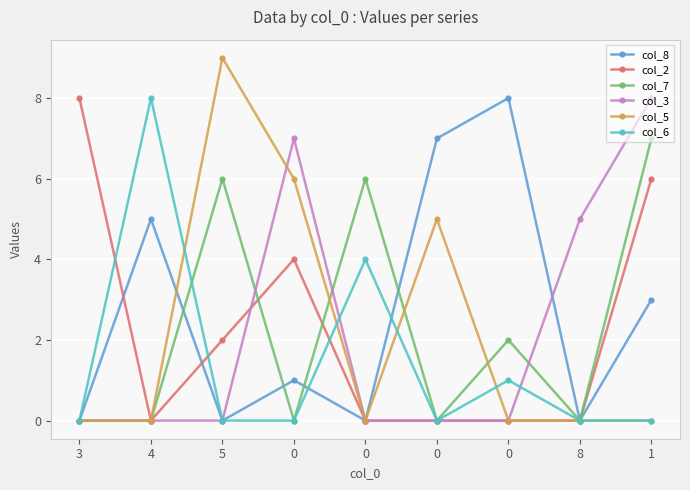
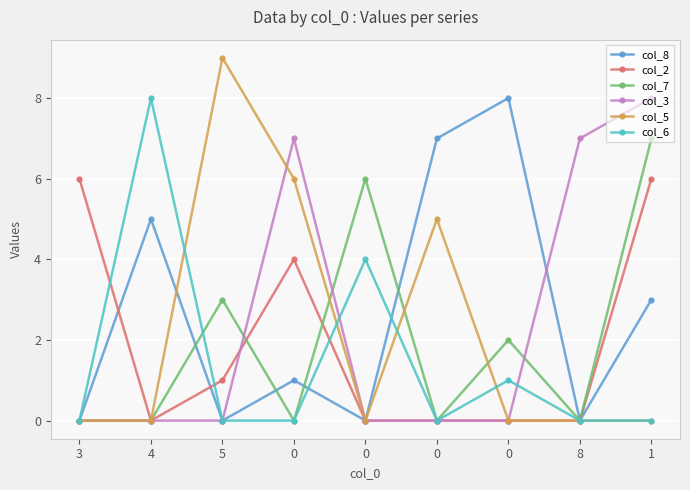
col_2, 3: 8 -> 6
col_2, 5: 2 -> 1
col_7, 5: 6 -> 3
col_3, 8: 5 -> 7
